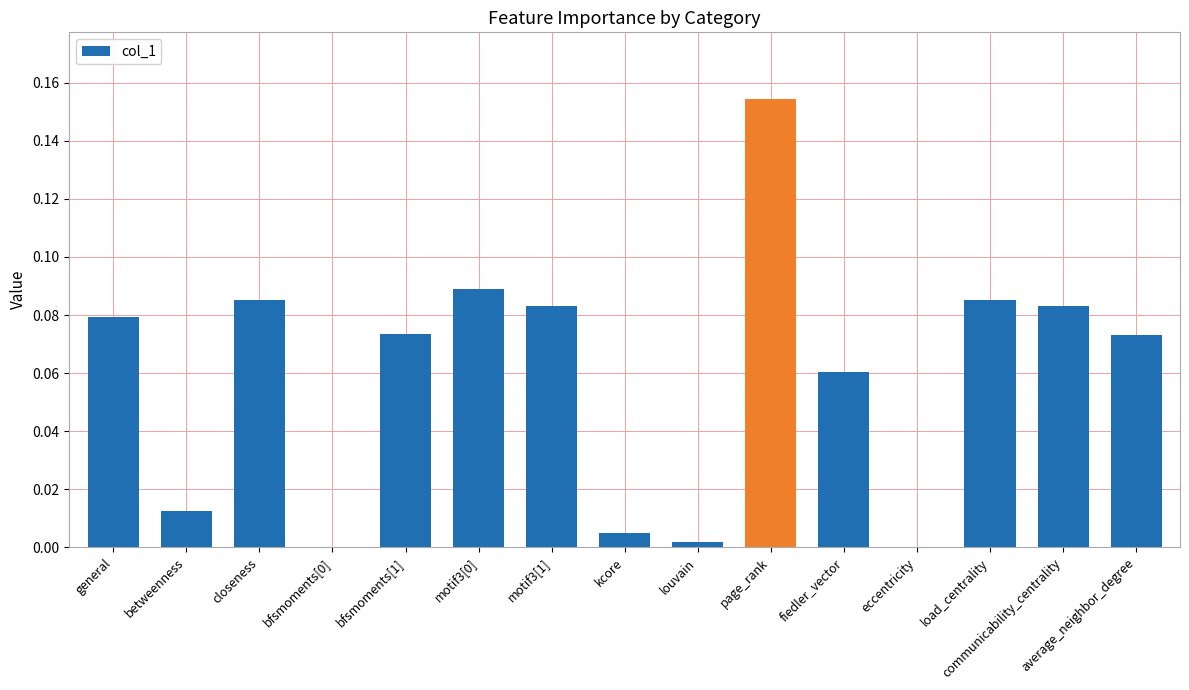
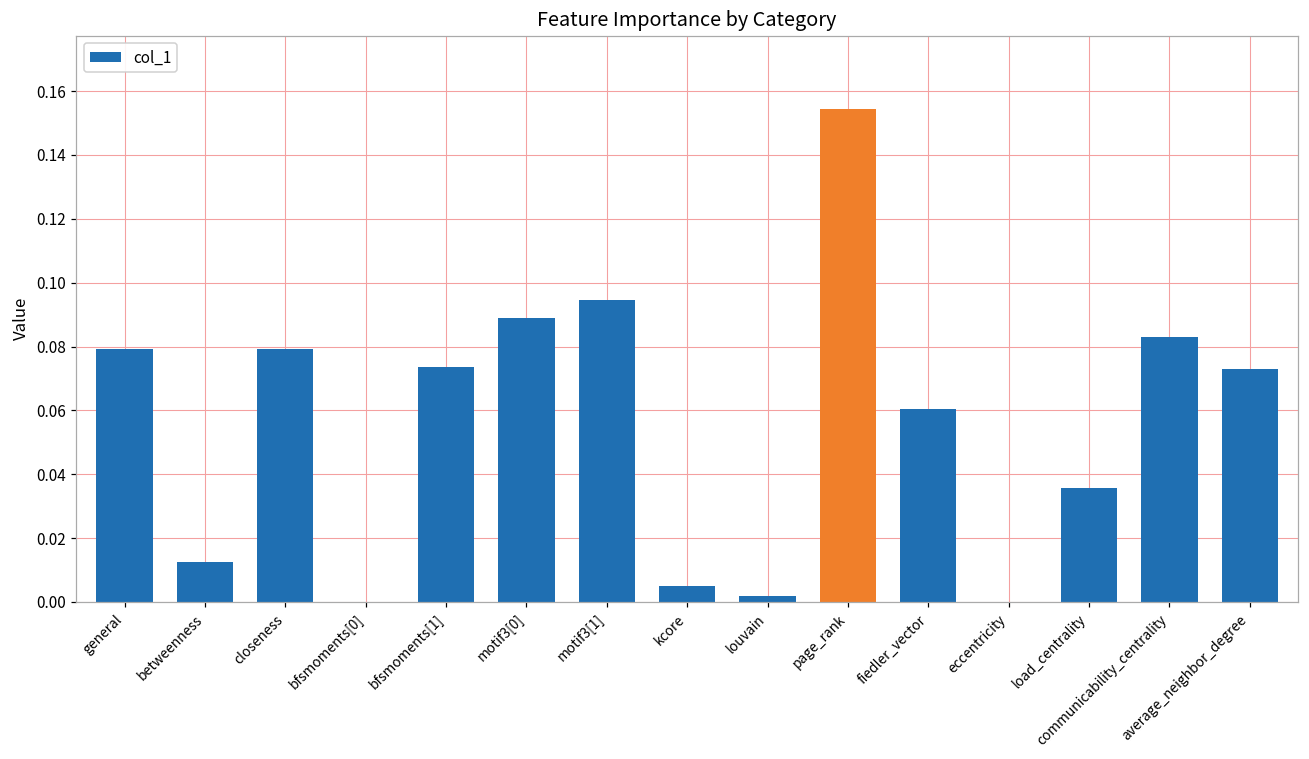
closeness: 0.085 -> 0.079
motif3[1]: 0.083 -> 0.094
load_centrality: 0.085 -> 0.036
